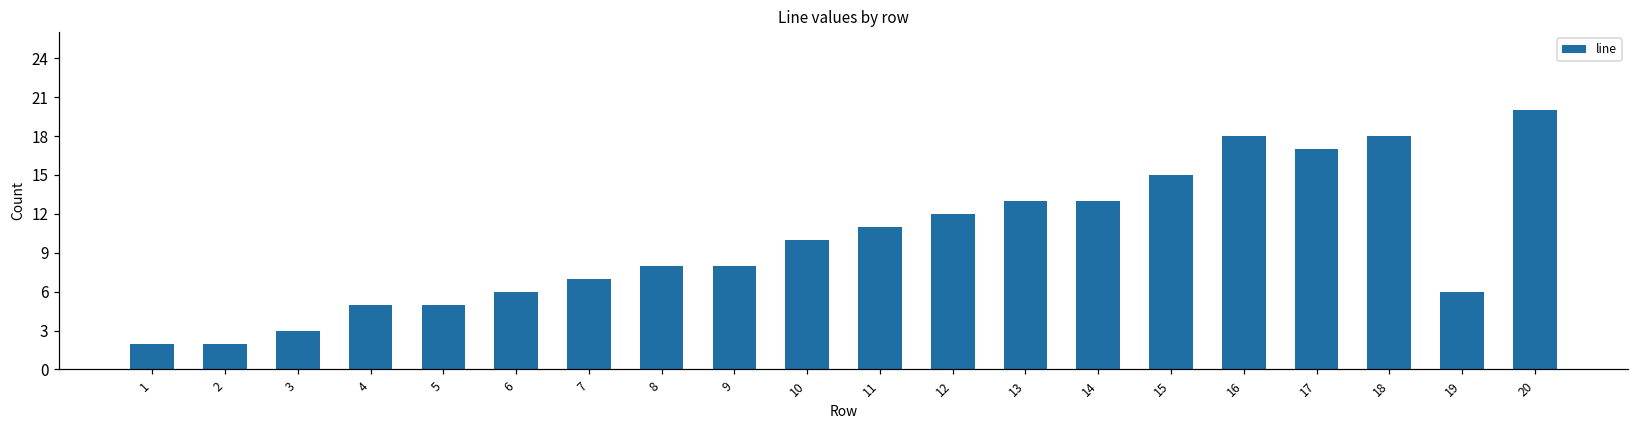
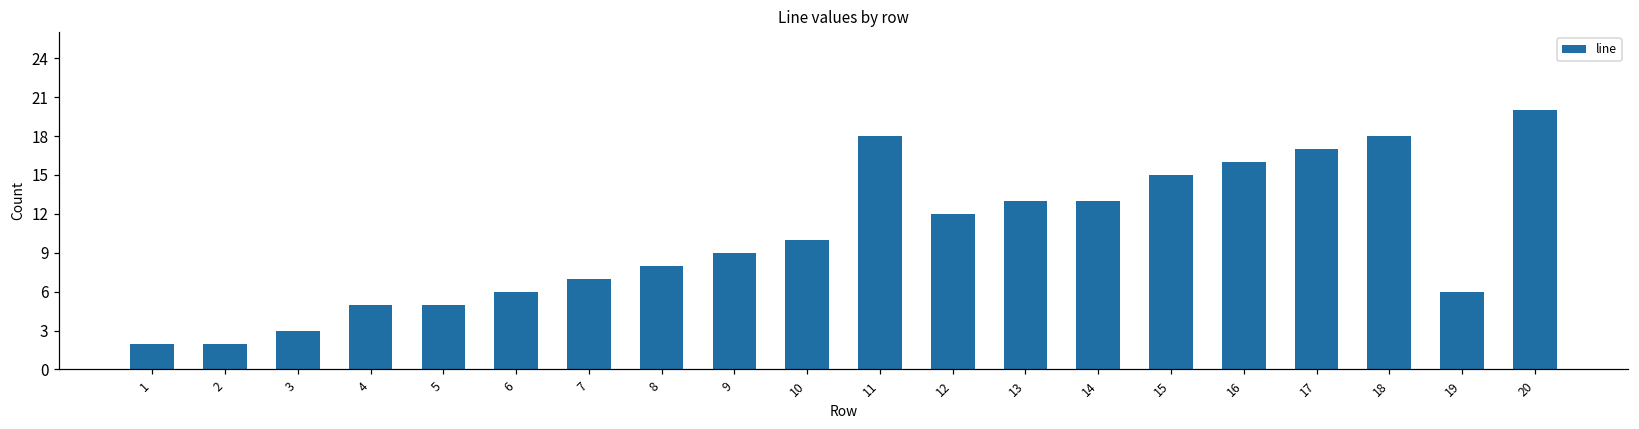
9: 8 -> 9
11: 11 -> 18
16: 18 -> 16
